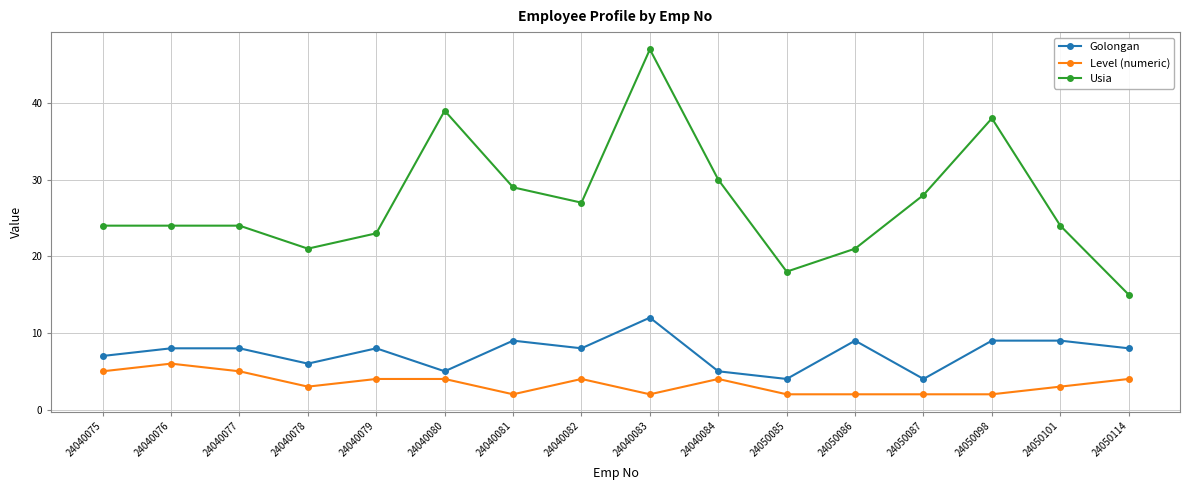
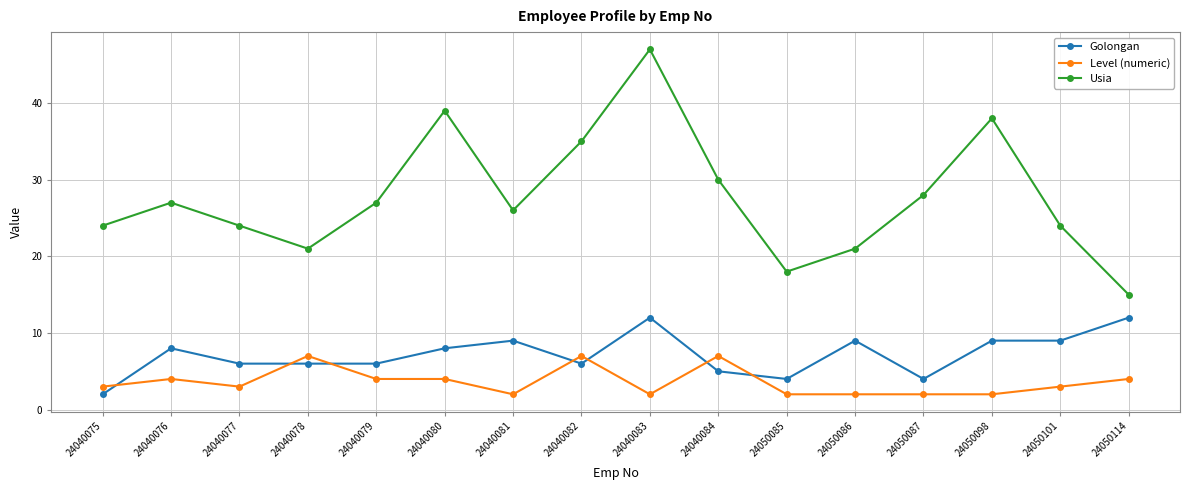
Golongan, 24040075: 7 -> 2
Level (numeric), 24040075: 5 -> 3
Level (numeric), 24040076: 6 -> 4
Usia, 24040076: 24 -> 27
Golongan, 24040077: 8 -> 6
Level (numeric), 24040077: 5 -> 3
Level (numeric), 24040078: 3 -> 7
Golongan, 24040079: 8 -> 6
Usia, 24040079: 23 -> 27
Golongan, 24040080: 5 -> 8
Usia, 24040081: 29 -> 26
Golongan, 24040082: 8 -> 6
Level (numeric), 24040082: 4 -> 7
Usia, 24040082: 27 -> 35
Level (numeric), 24040084: 4 -> 7
Golongan, 24050114: 8 -> 12
